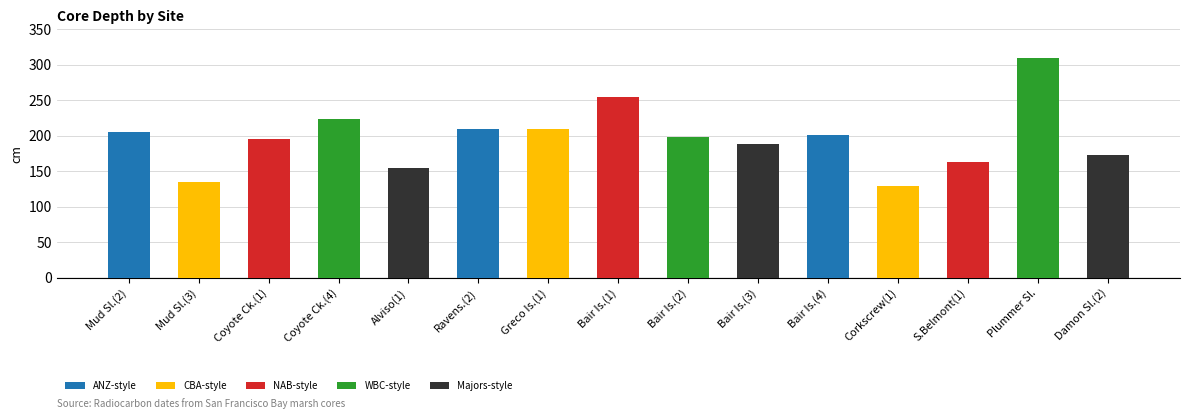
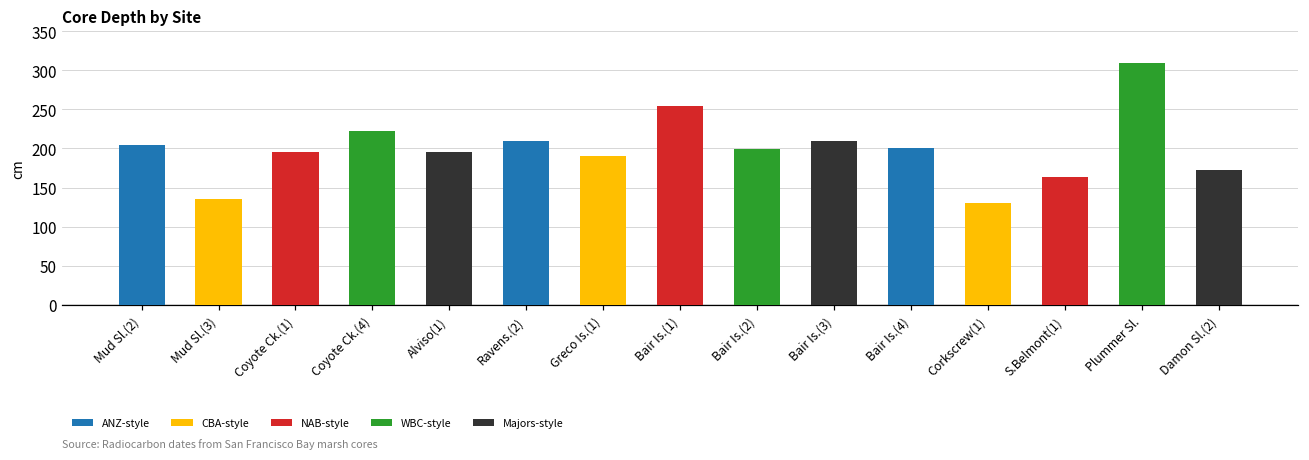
Alviso(1): 160 -> 200
Greco Is.(1): 210 -> 190
Bair Is.(3): 190 -> 210
